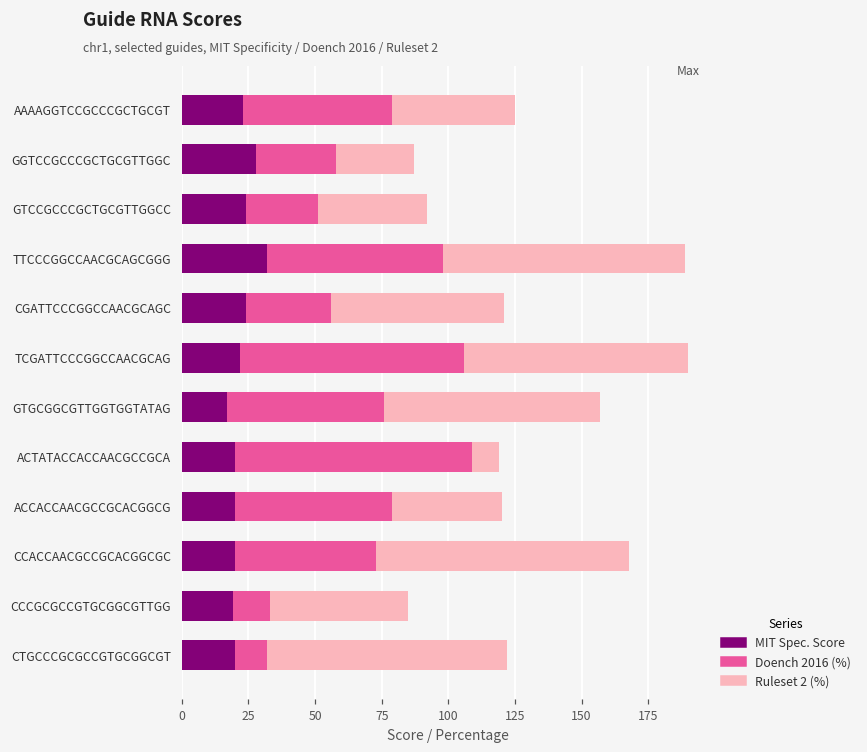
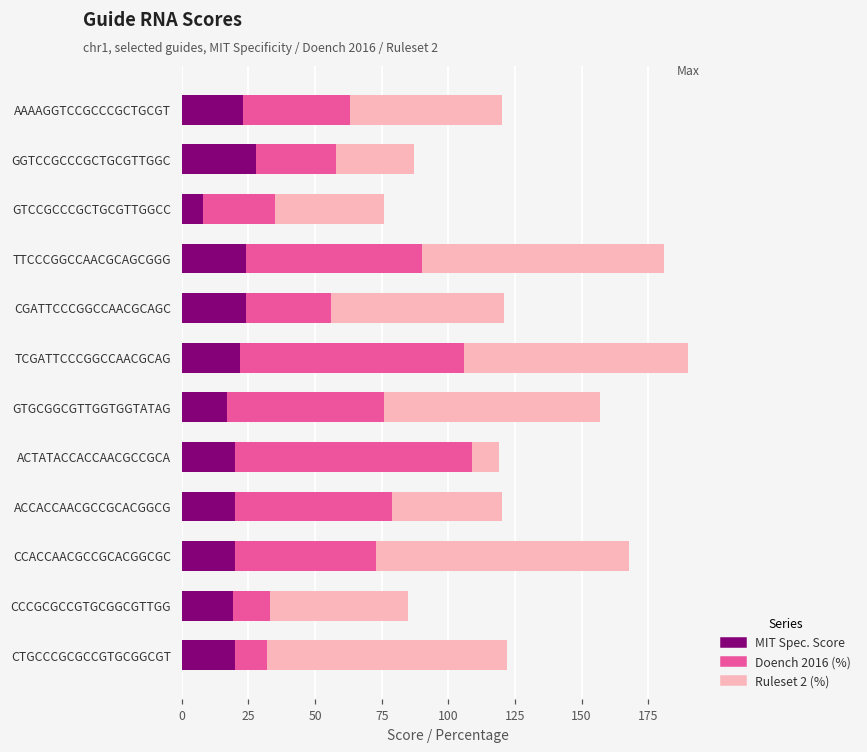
Doench 2016 (%), AAAAGGTCCGCCCGCTGCGT: 56 -> 40
Ruleset 2 (%), AAAAGGTCCGCCCGCTGCGT: 46 -> 57
MIT Spec. Score, GTCCGCCCGCTGCGTTGGCC: 24 -> 8
MIT Spec. Score, TTCCCGGCCAACGCAGCGGG: 32 -> 24
